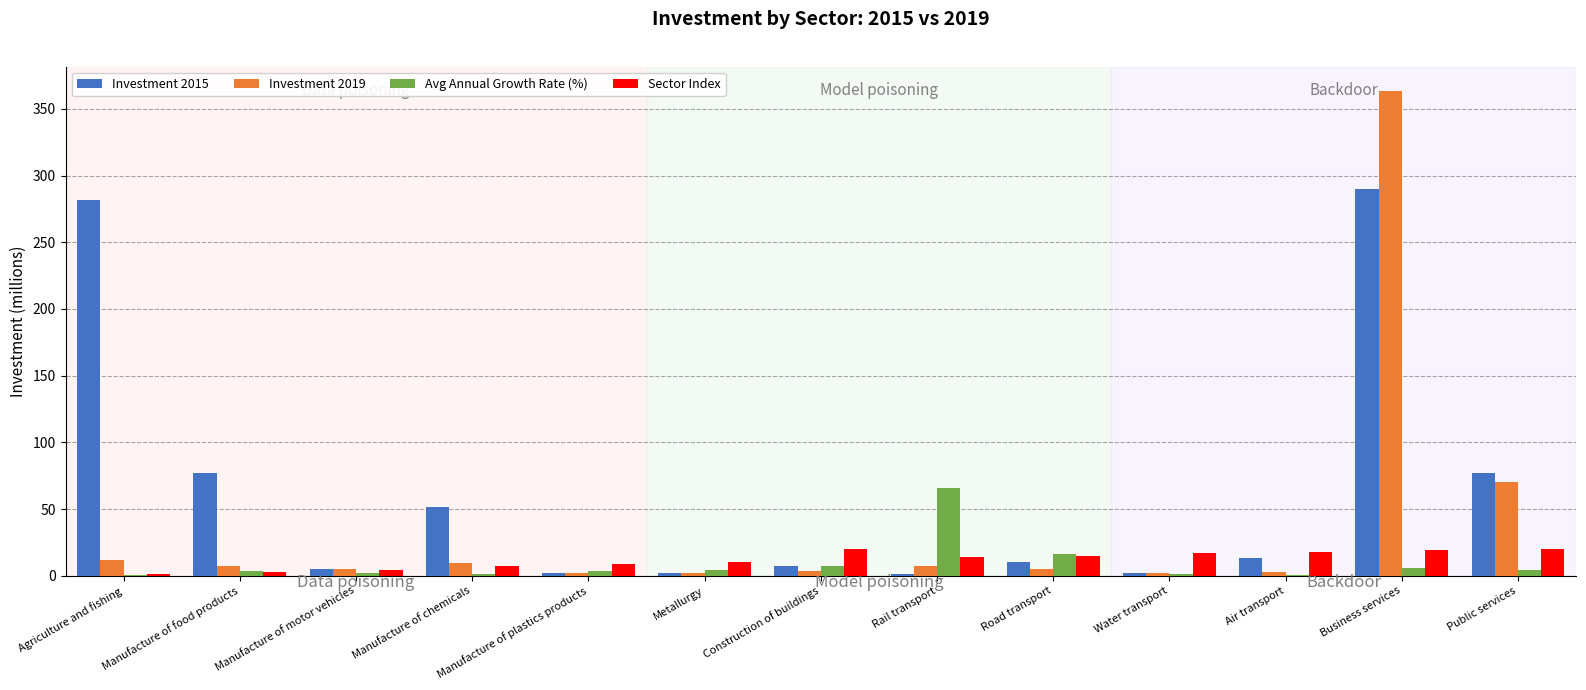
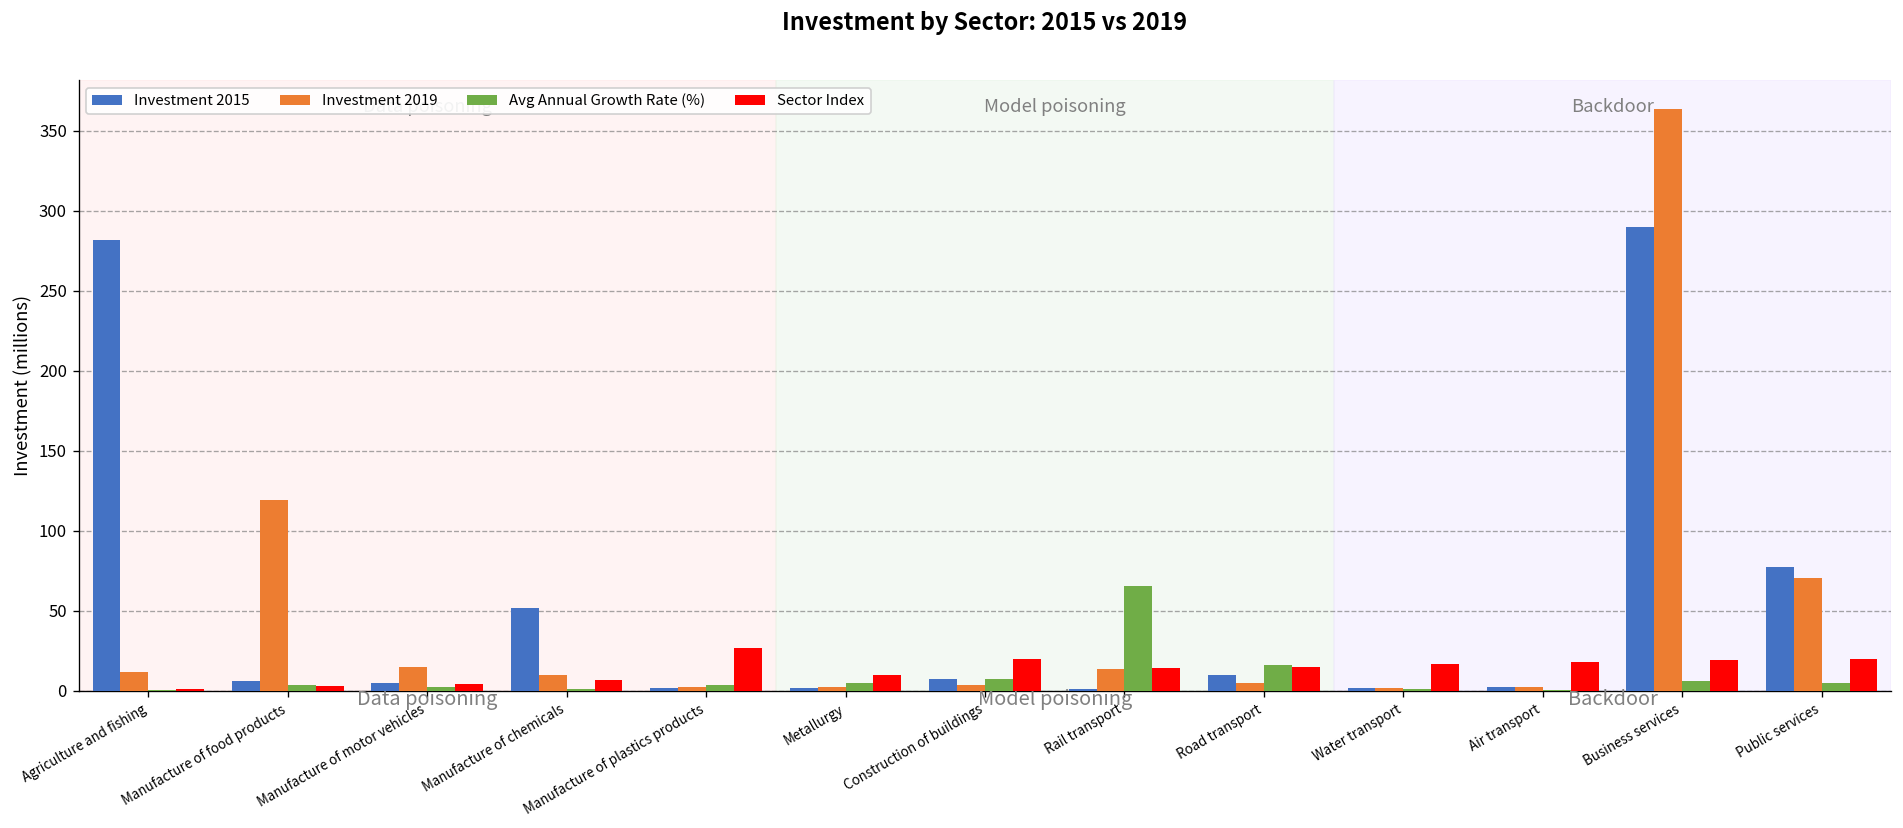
Investment 2015, Manufacture of food products: 77 -> 6
Investment 2019, Manufacture of food products: 7 -> 119
Investment 2019, Manufacture of motor vehicles: 5 -> 15
Sector Index, Manufacture of plastics products: 9 -> 27
Investment 2019, Rail transport: 7 -> 14
Investment 2015, Air transport: 13 -> 3
